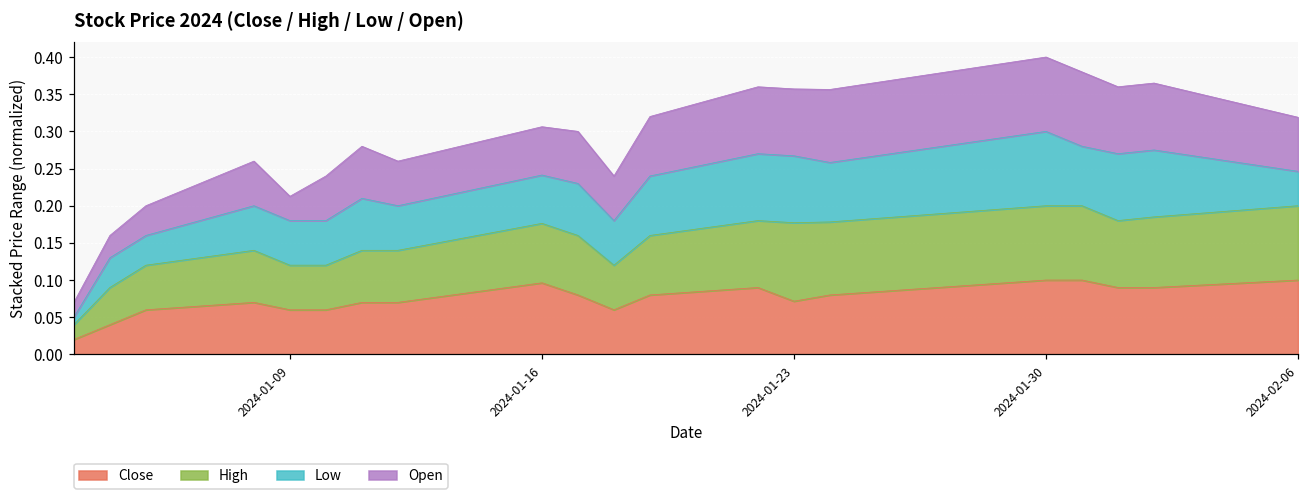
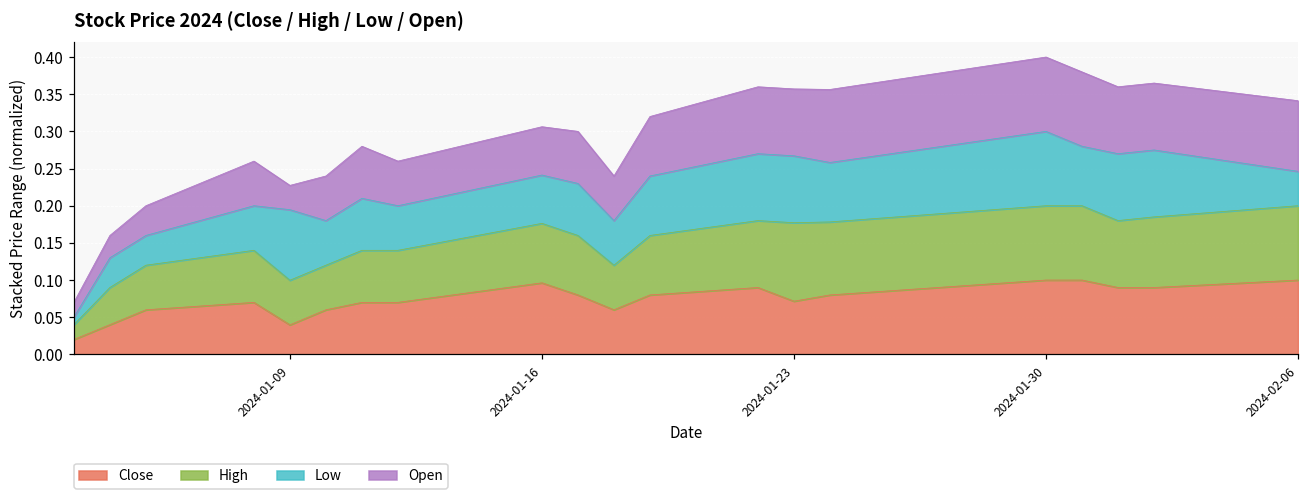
Close, 2024-01-09: 0.06 -> 0.04
Low, 2024-01-09: 0.06 -> 0.09
Open, 2024-02-06: 0.07 -> 0.10
